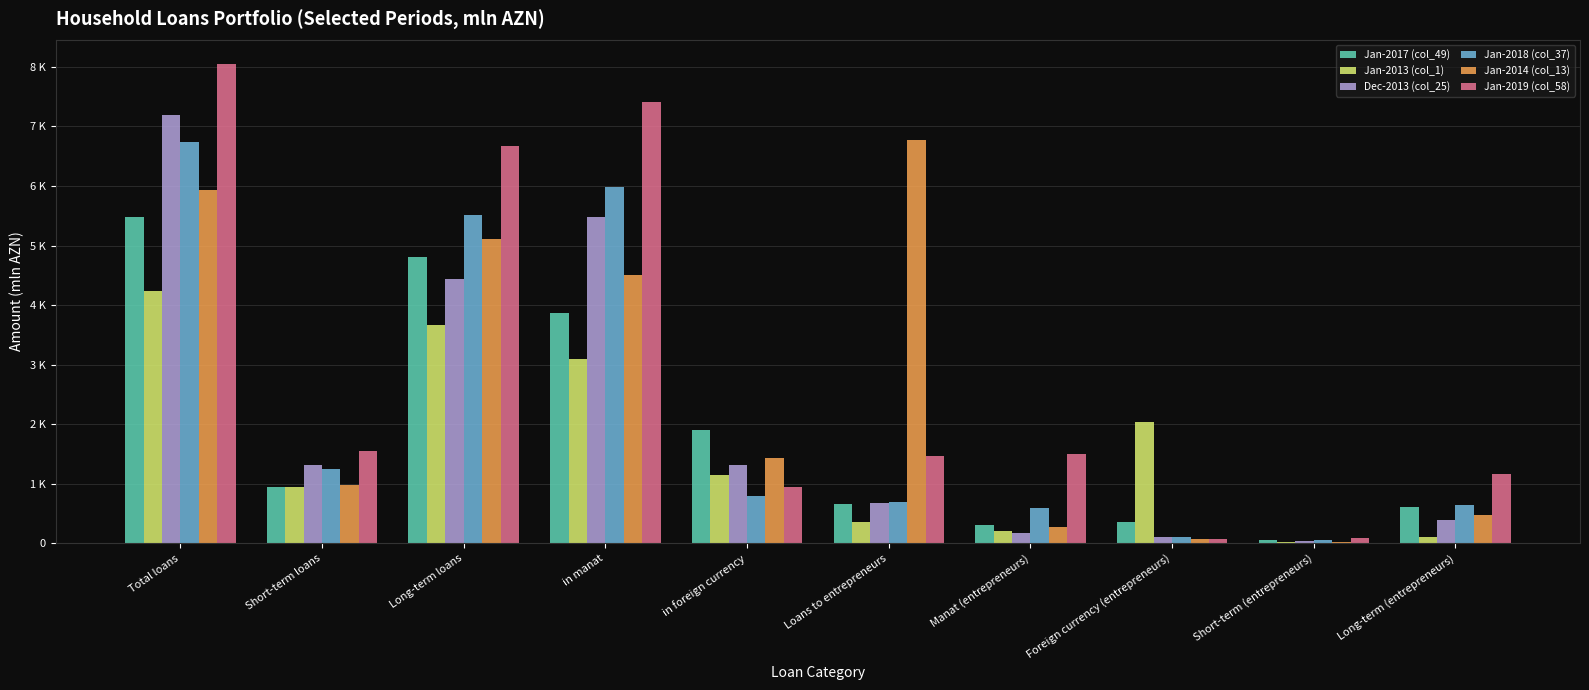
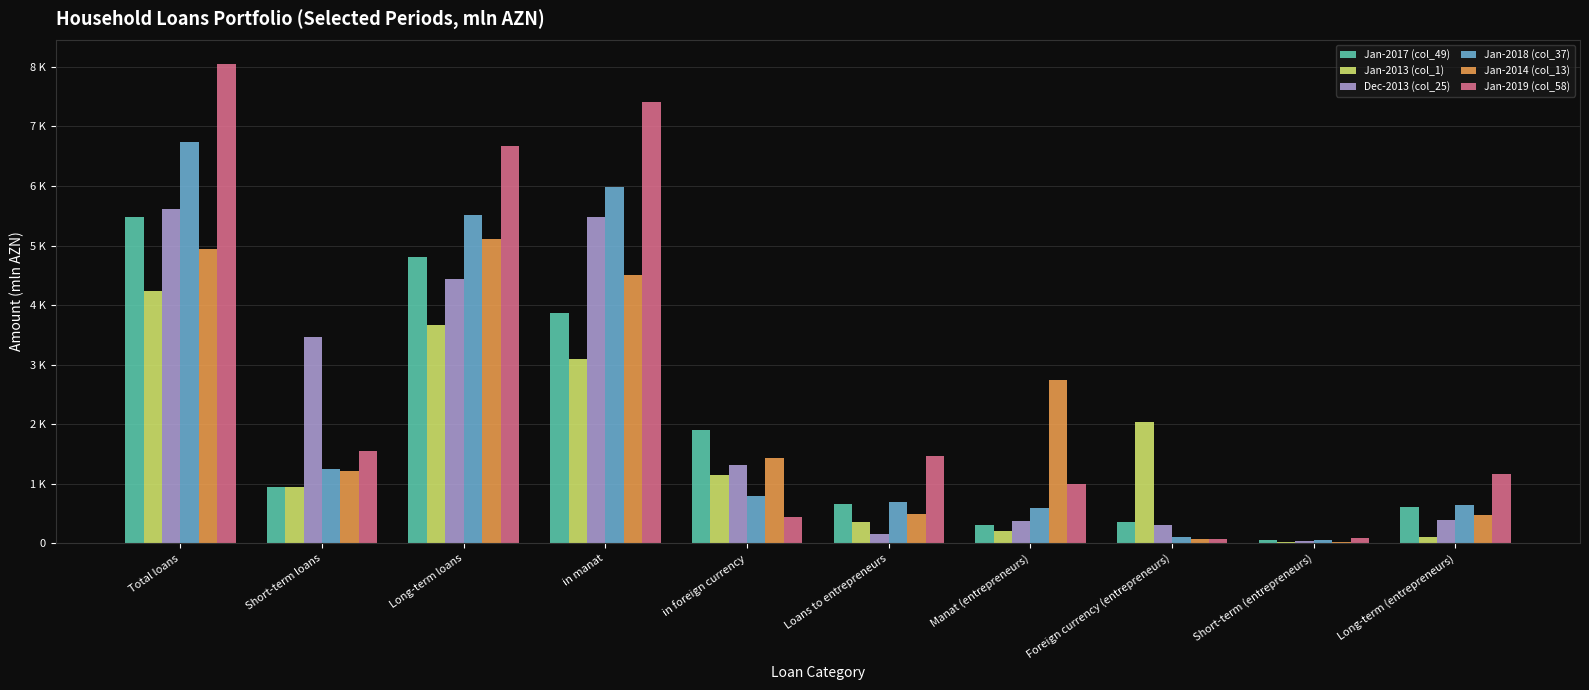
Dec-2013 (col_25), Total loans: 7200 -> 5600
Jan-2014 (col_13), Total loans: 5900 -> 5000
Dec-2013 (col_25), Short-term loans: 1300 -> 3500
Jan-2014 (col_13), Short-term loans: 1000 -> 1200
Jan-2019 (col_58), in foreign currency: 1000 -> 400
Dec-2013 (col_25), Loans to entrepreneurs: 700 -> 200
Jan-2014 (col_13), Loans to entrepreneurs: 6800 -> 500
Dec-2013 (col_25), Manat (entrepreneurs): 200 -> 400
Jan-2014 (col_13), Manat (entrepreneurs): 300 -> 2700
Jan-2019 (col_58), Manat (entrepreneurs): 1500 -> 1000
Dec-2013 (col_25), Foreign currency (entrepreneurs): 100 -> 300
